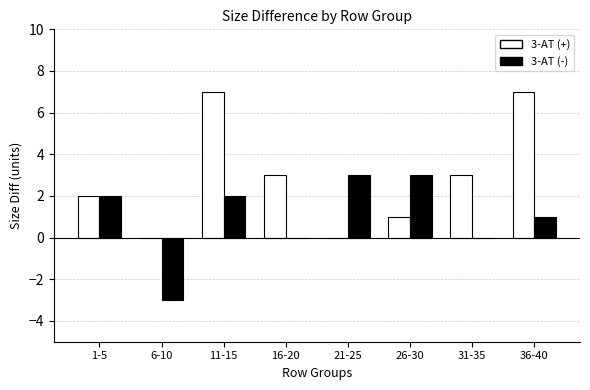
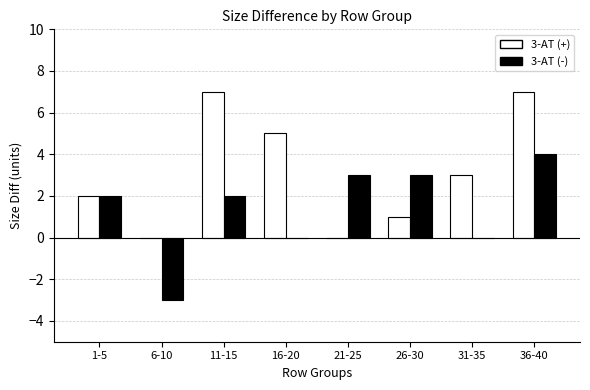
3-AT (+), 16-20: 3 -> 5
3-AT (-), 36-40: 1 -> 4
